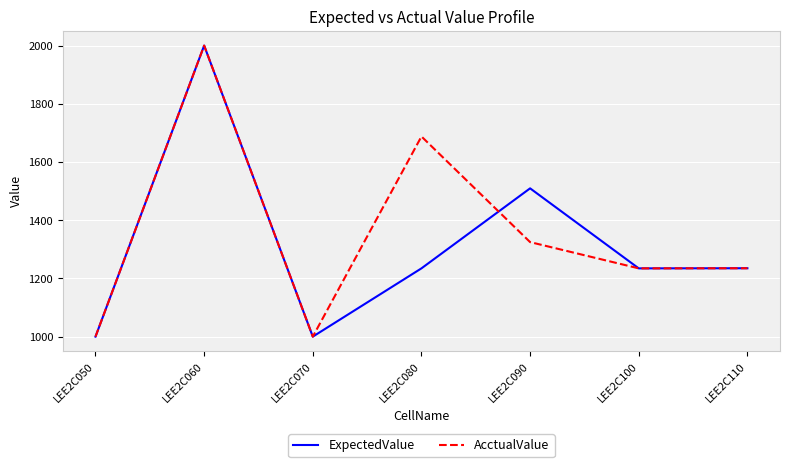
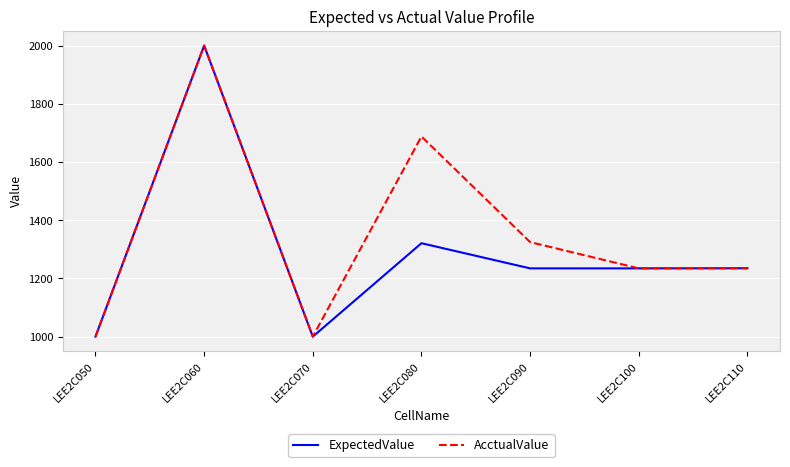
ExpectedValue, LEE2C080: 1230 -> 1320
ExpectedValue, LEE2C090: 1510 -> 1230
